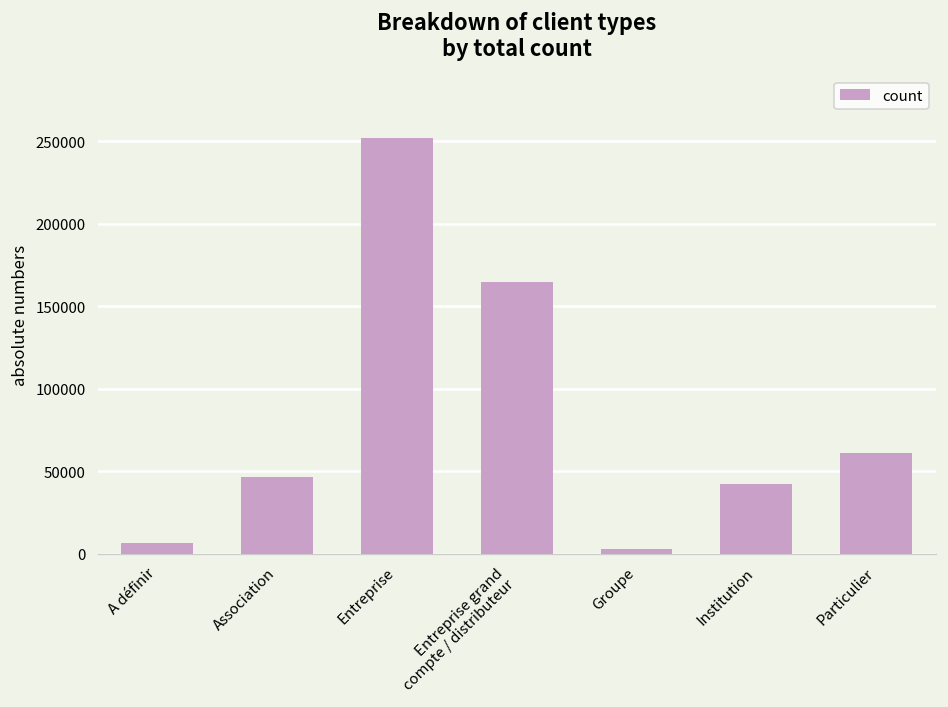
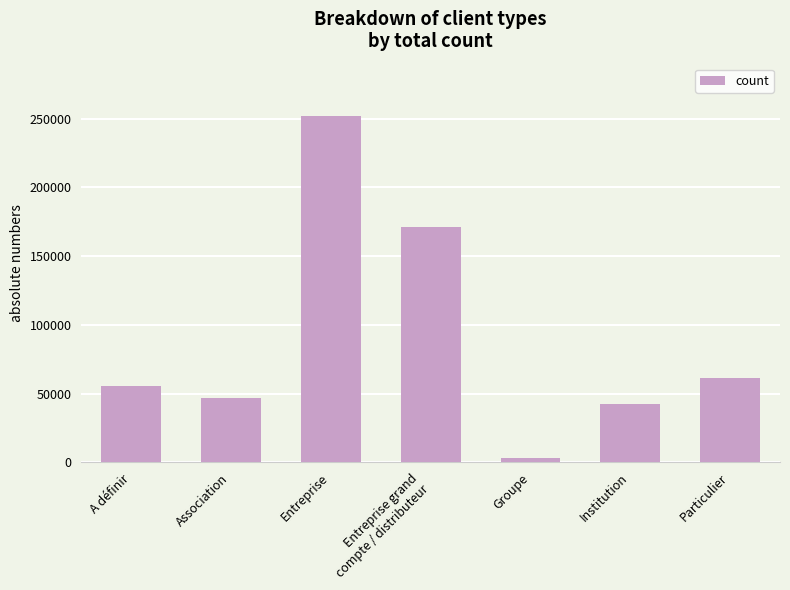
A définir: 6000 -> 56000
Entreprise grand compte / distributeur: 165000 -> 171000
